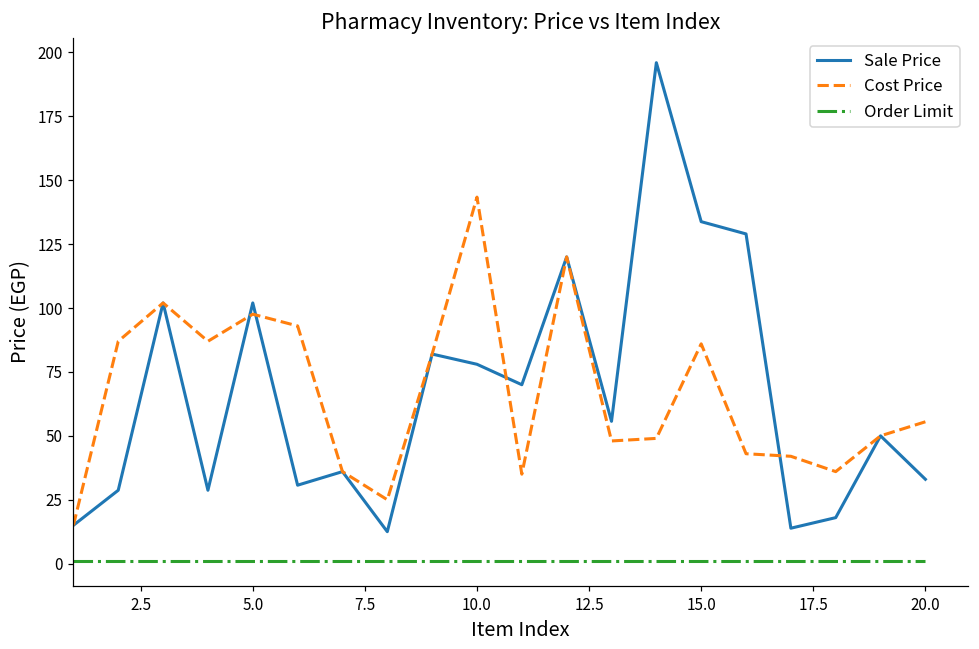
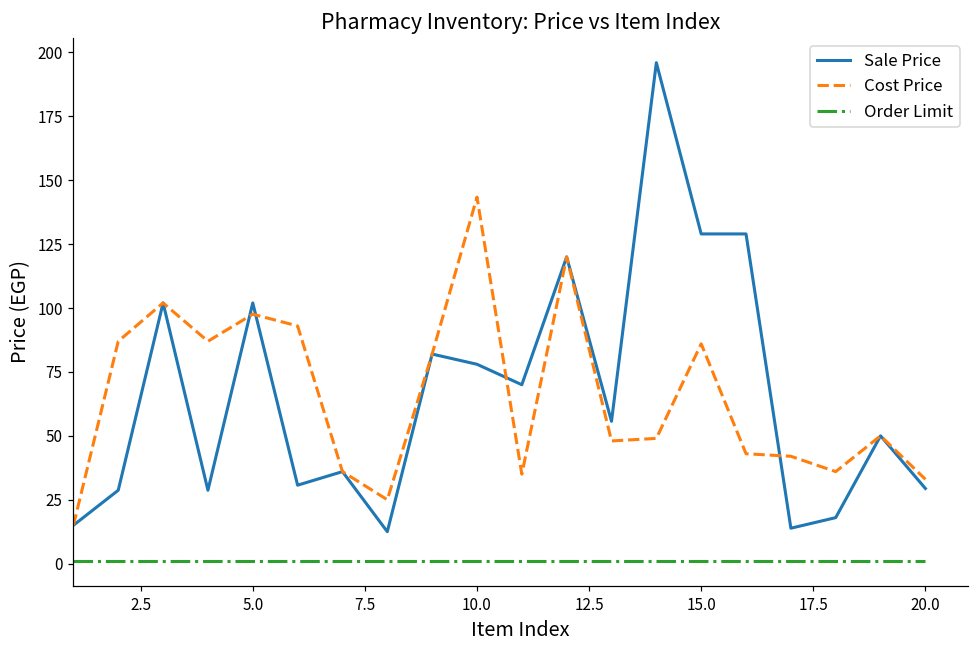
Sale Price, 15.0: 134 -> 129
Sale Price, 20.0: 33 -> 29
Cost Price, 20.0: 56 -> 33
